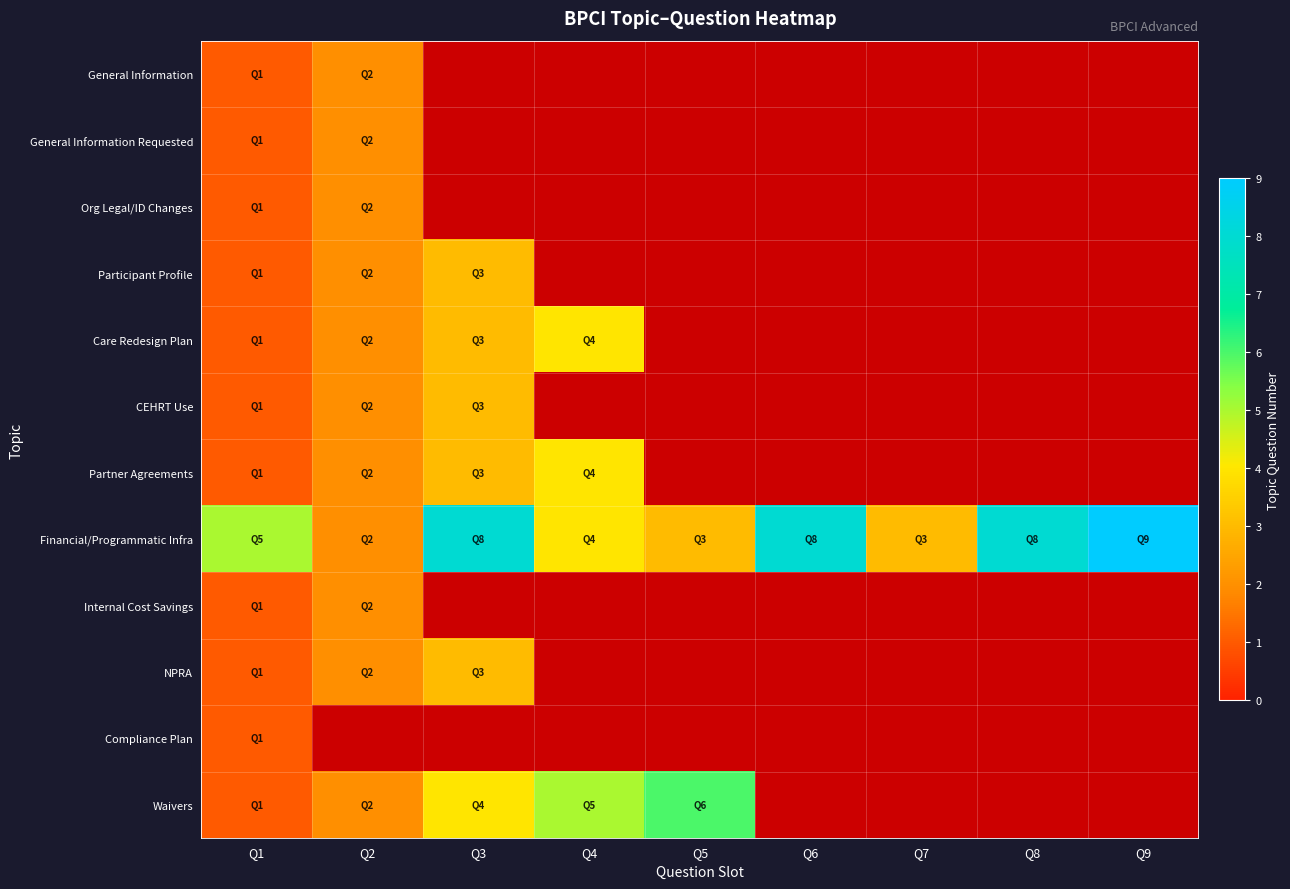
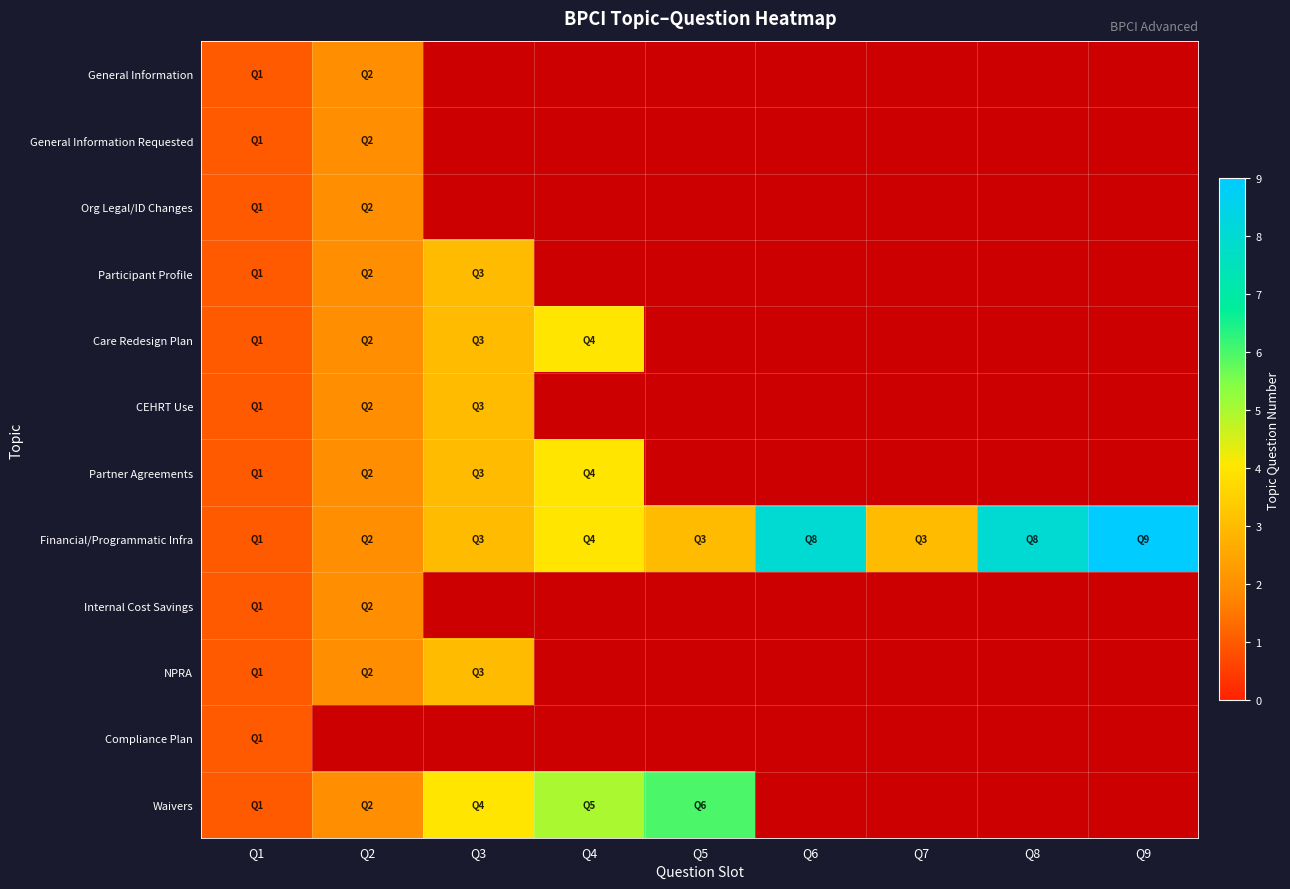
Financial/Programmatic Infra, Q1: 5 -> 1
Financial/Programmatic Infra, Q3: 8 -> 3
